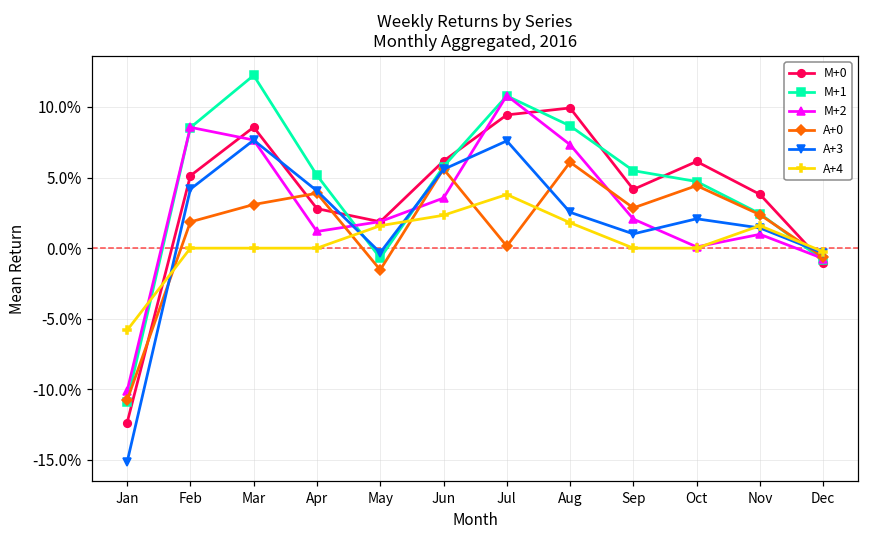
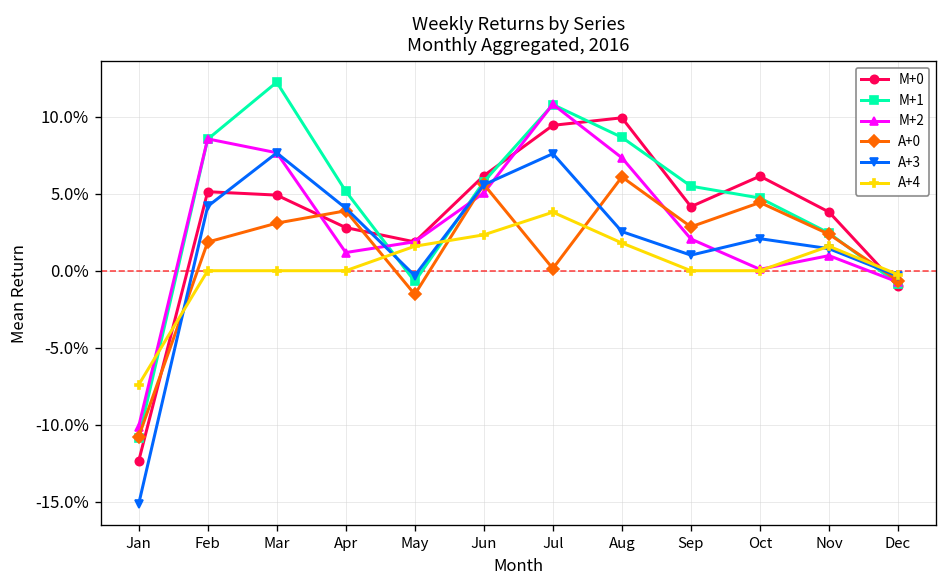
A+4, Jan: -5.8% -> -7.4%
M+0, Mar: 8.6% -> 4.9%
M+2, Jun: 3.6% -> 5.1%
